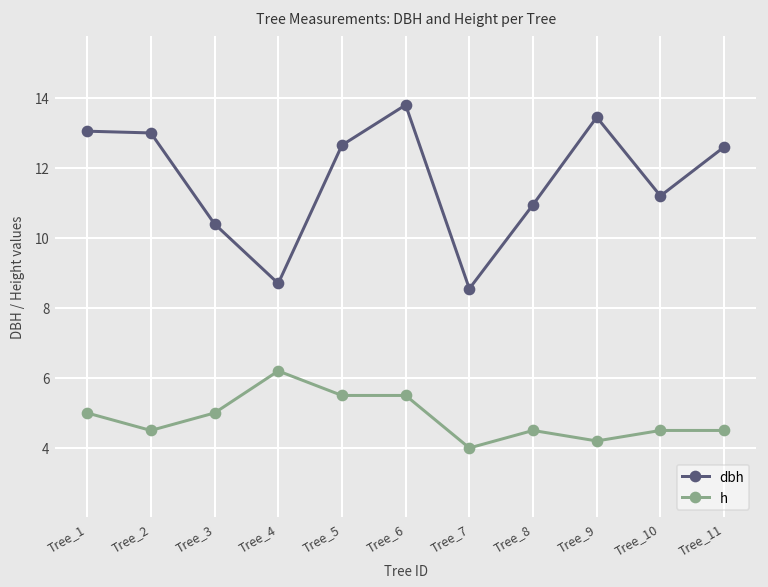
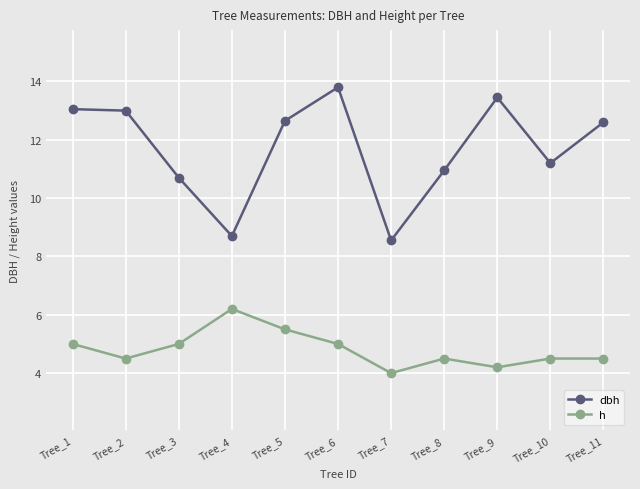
dbh, Tree_3: 10.4 -> 10.7
h, Tree_6: 5.5 -> 5.0
